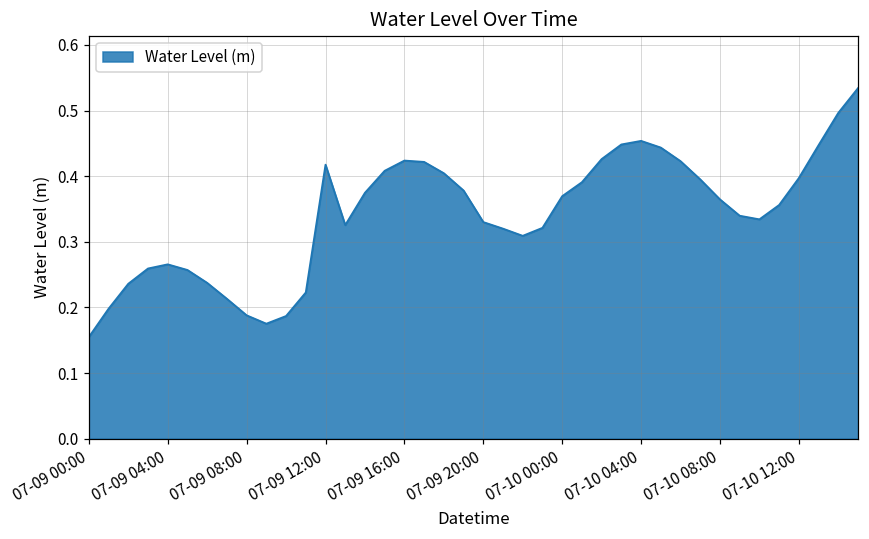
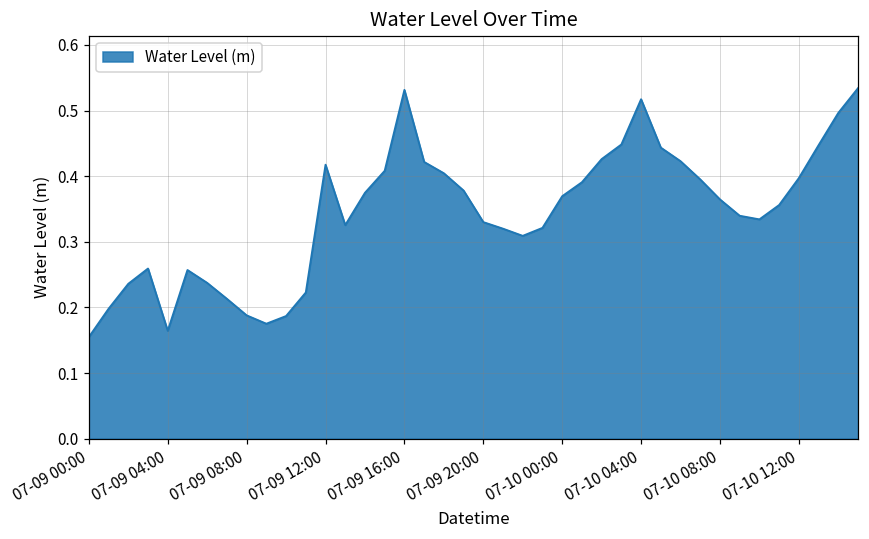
07-09 04:00: 0.27 -> 0.16
07-09 16:00: 0.42 -> 0.53
07-10 04:00: 0.45 -> 0.52
